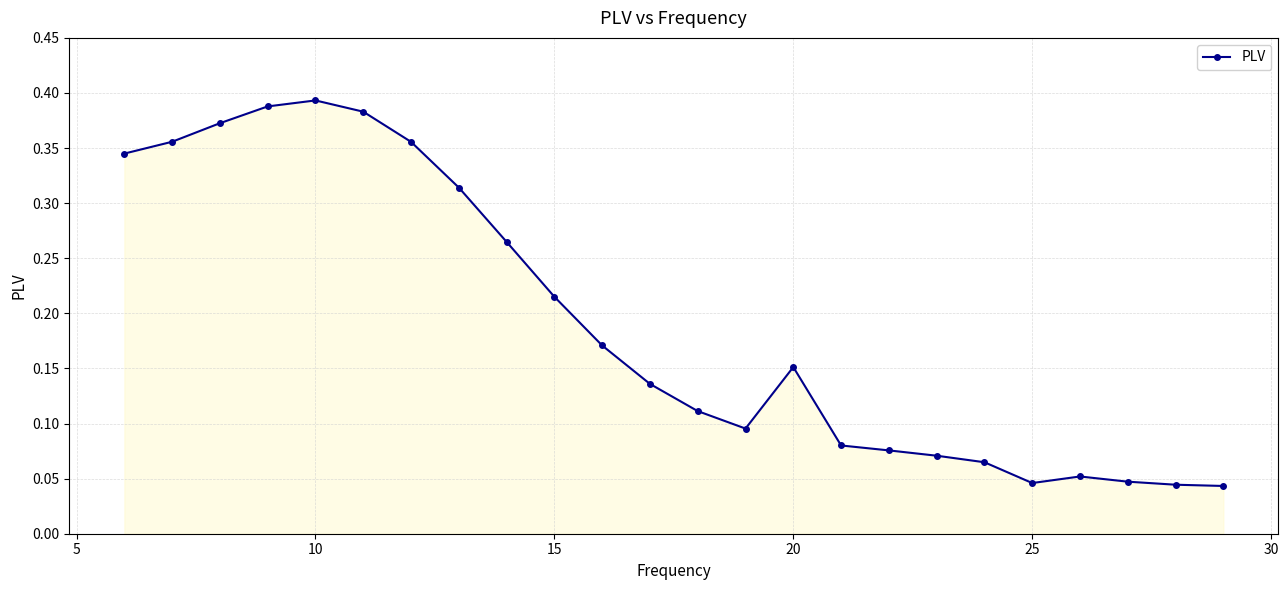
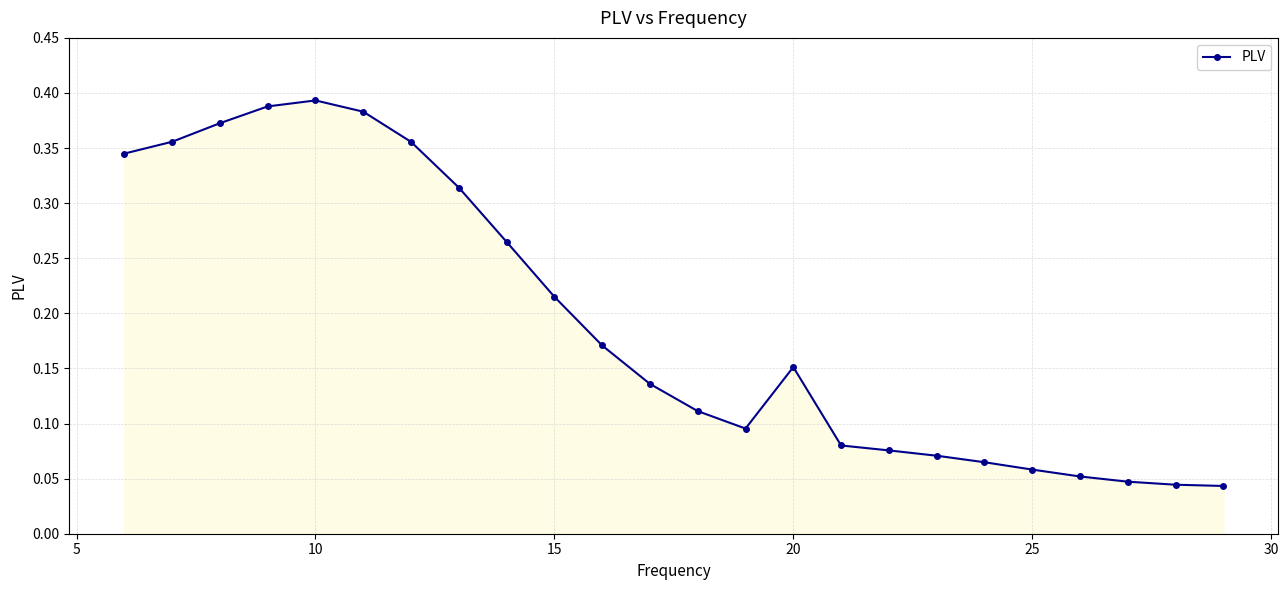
25: 0.046 -> 0.058
